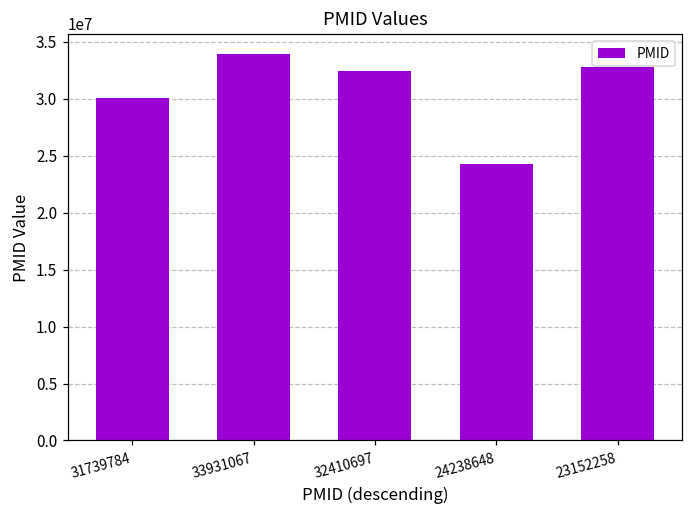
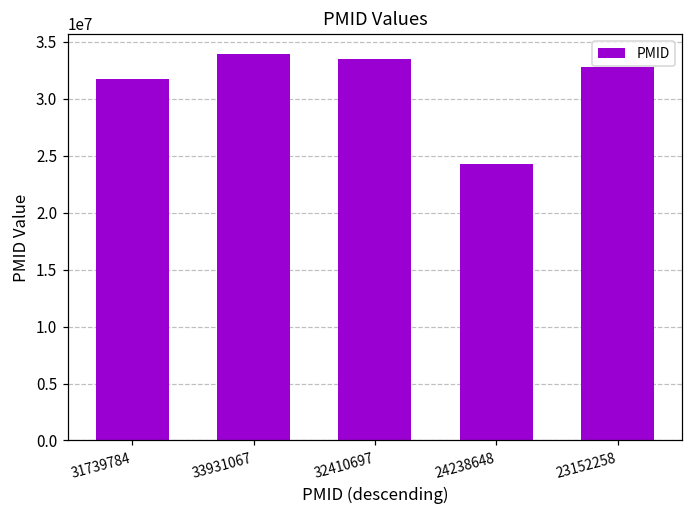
31739784: 30100000 -> 31700000
32410697: 32400000 -> 33500000
